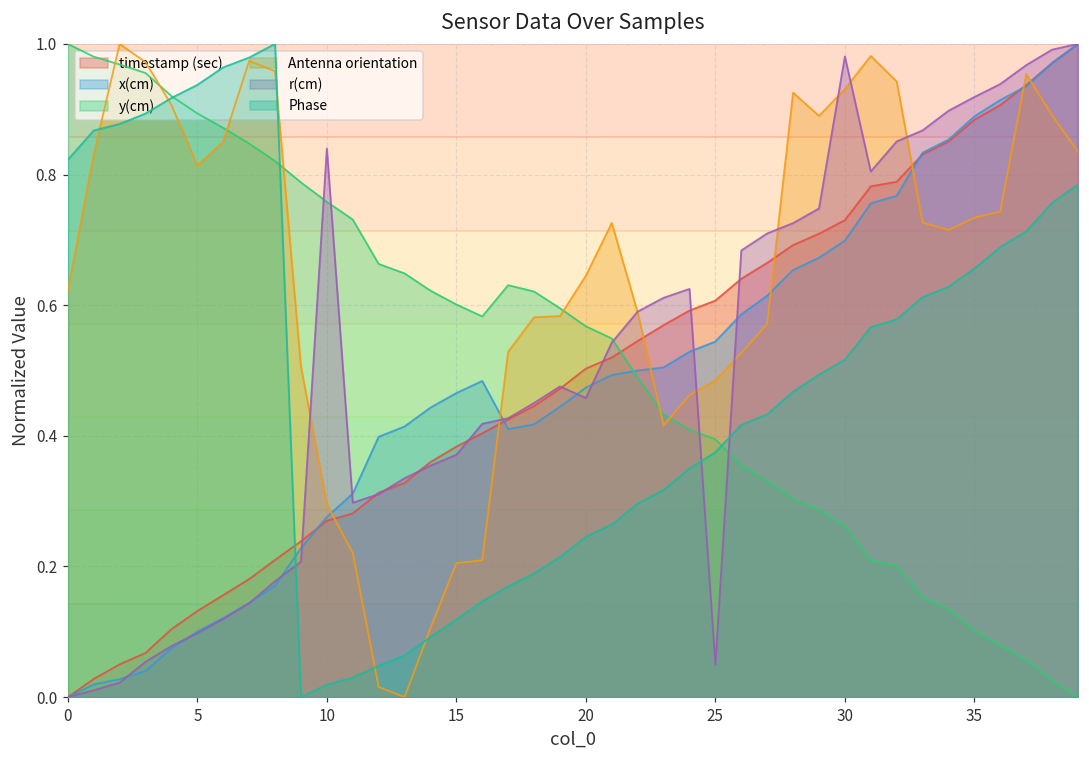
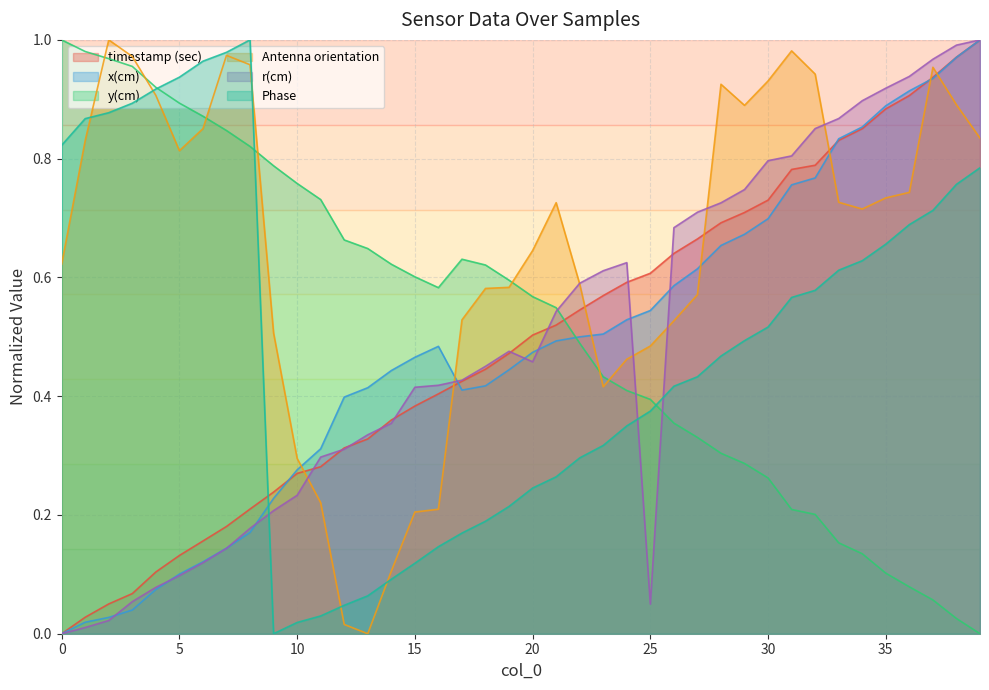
r(cm), 10: 0.84 -> 0.23
r(cm), 15: 0.37 -> 0.42
r(cm), 30: 0.98 -> 0.80
